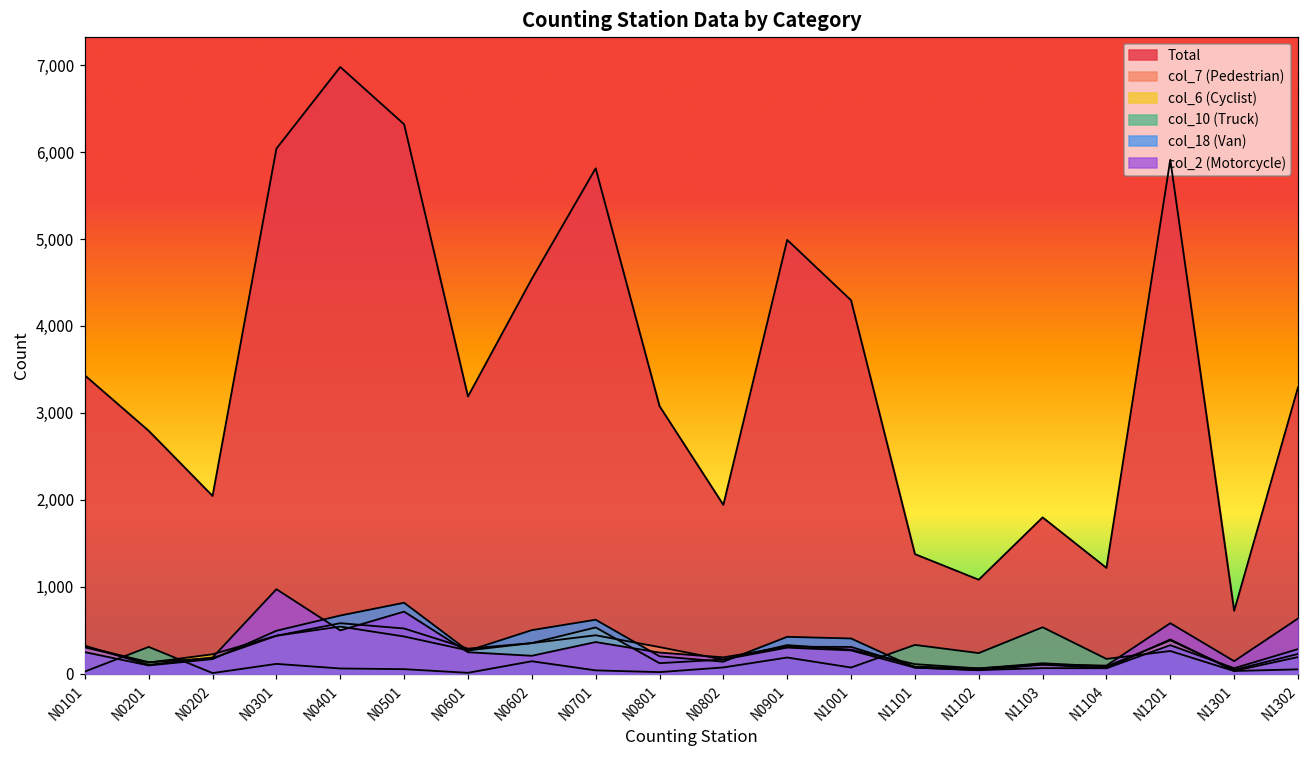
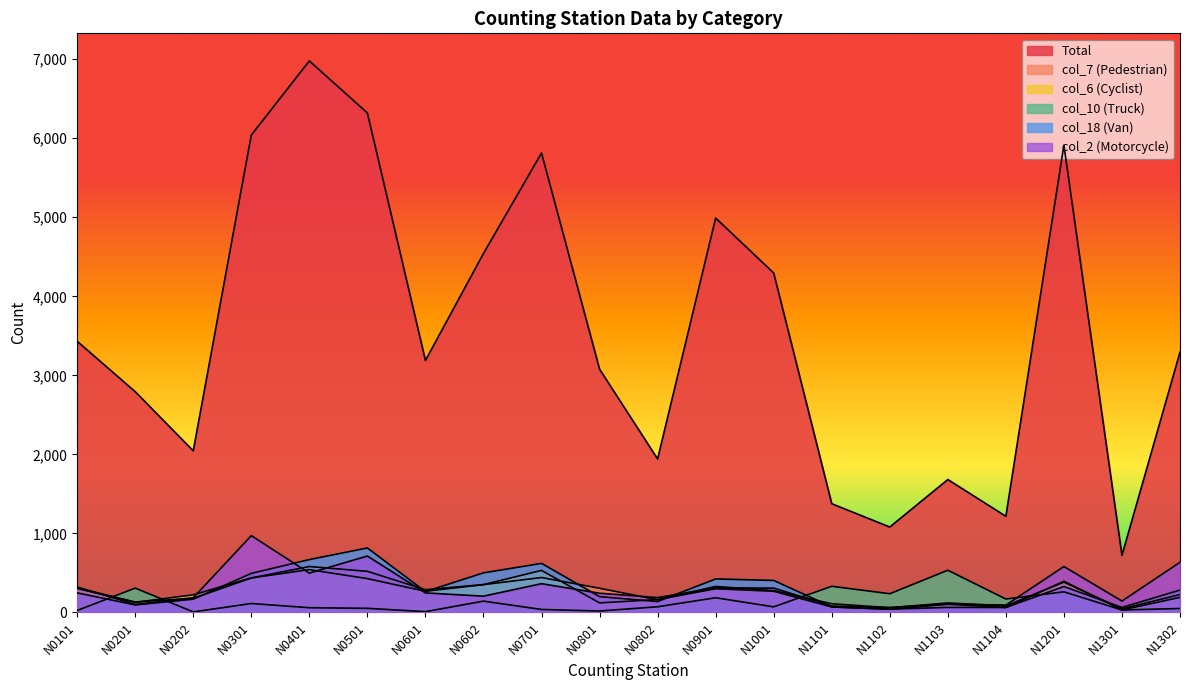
Total, N1103: 1,800 -> 1,700
